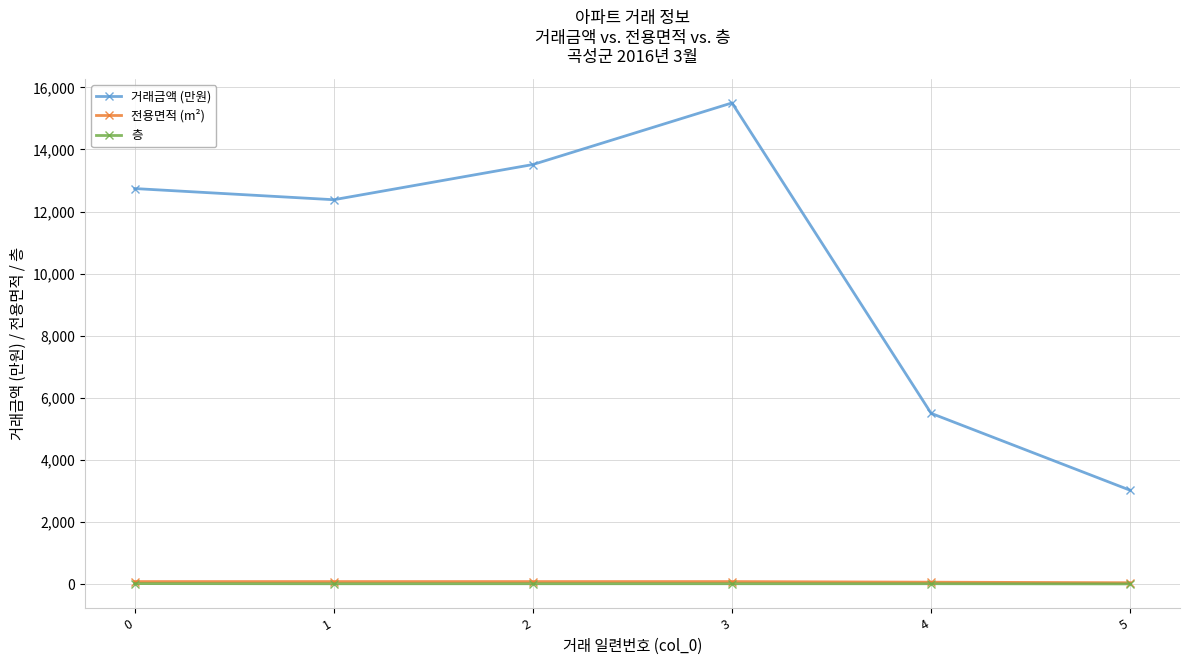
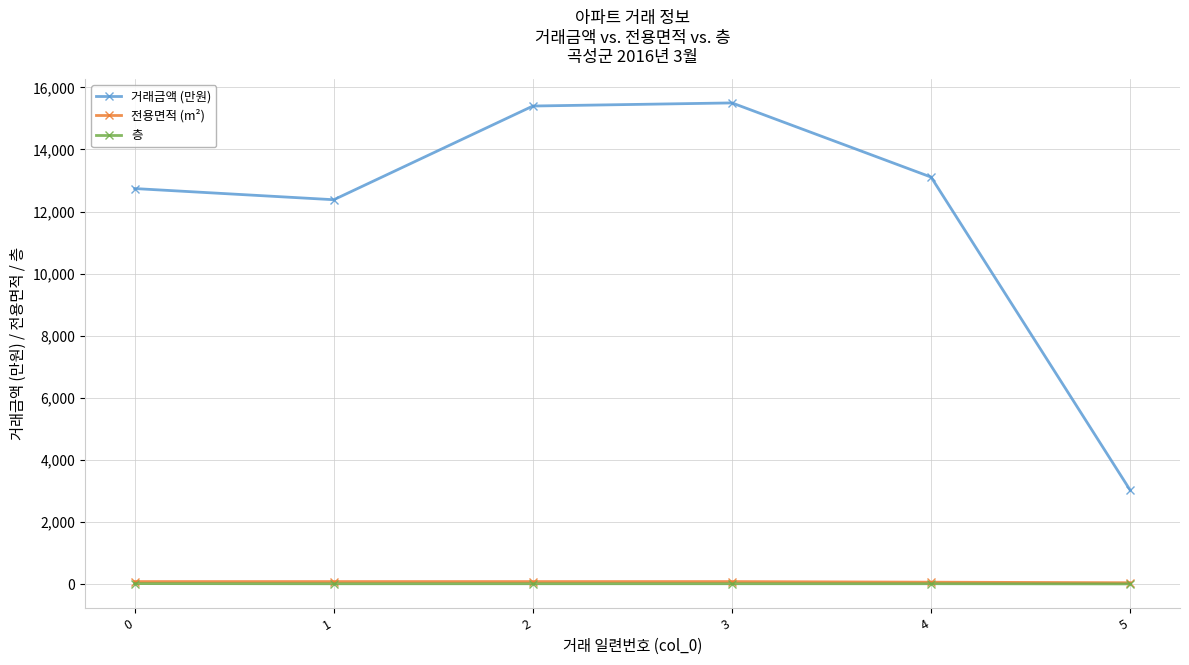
거래금액 (만원), 2: 13,500 -> 15,400
거래금액 (만원), 4: 5,500 -> 13,100
